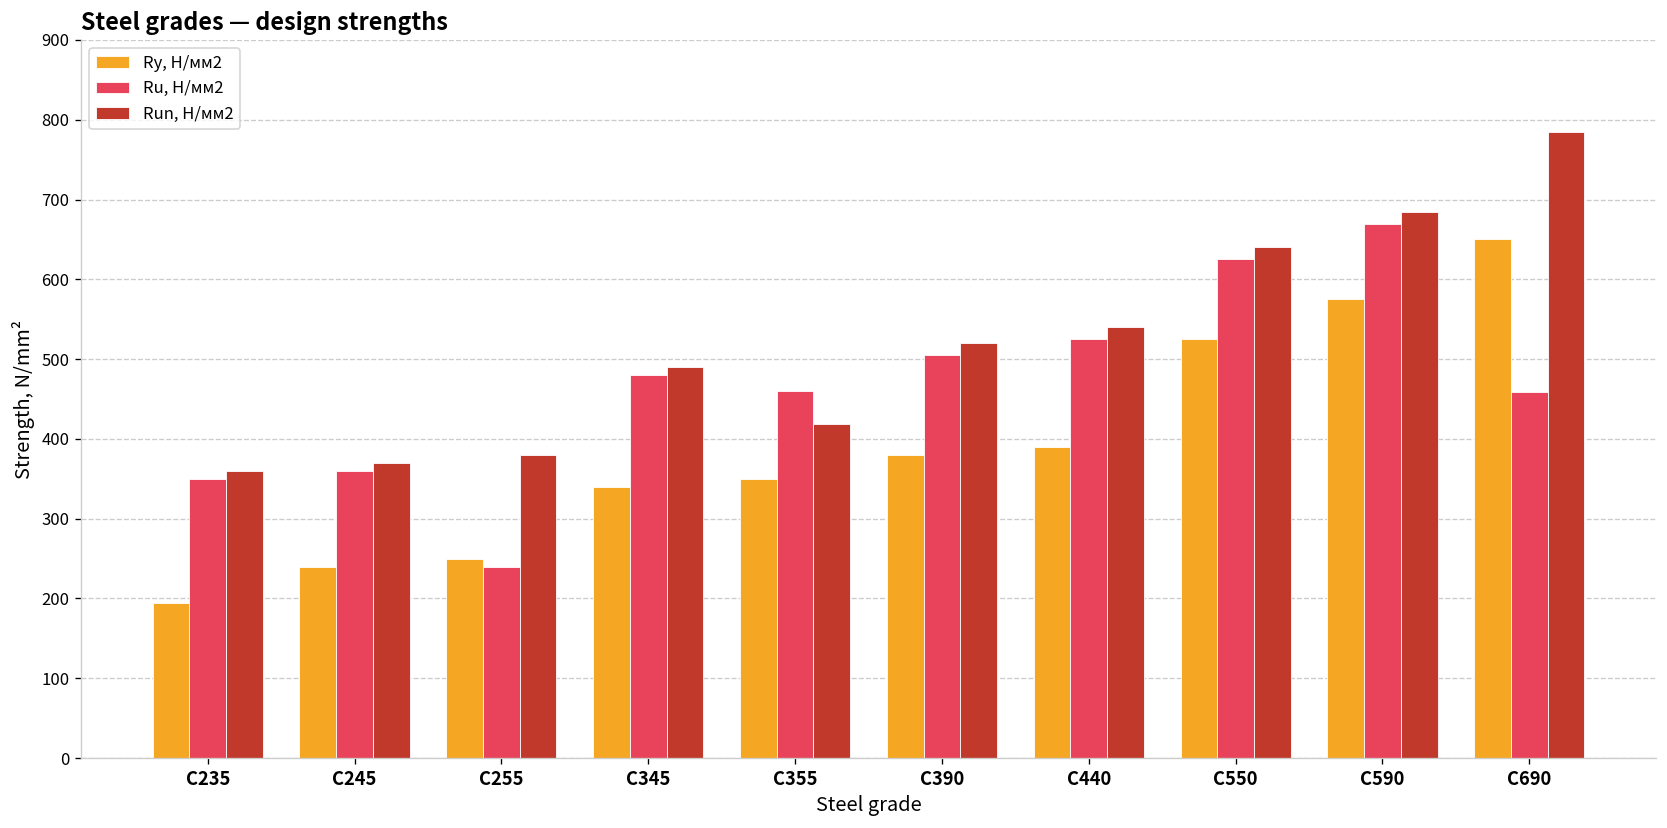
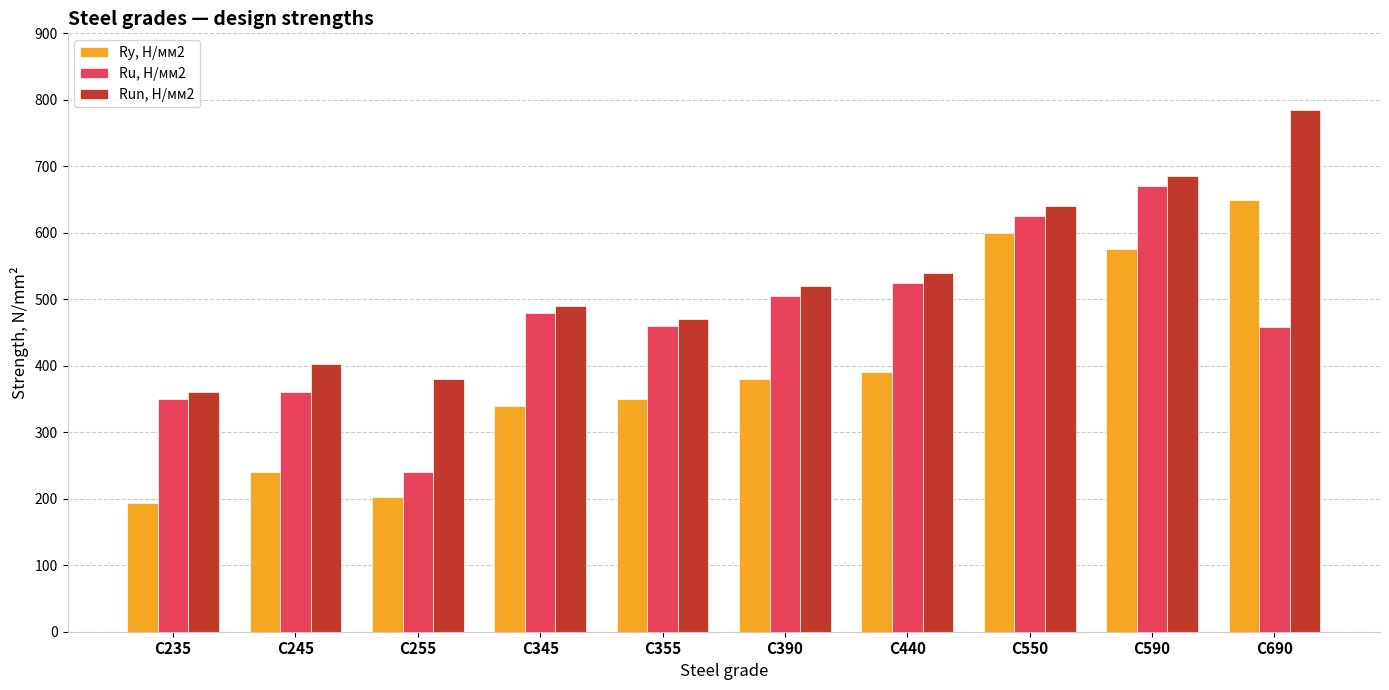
Run, Н/мм2, С245: 370 -> 400
Ry, Н/мм2, С255: 250 -> 200
Run, Н/мм2, С355: 420 -> 470
Ry, Н/мм2, С550: 530 -> 600
